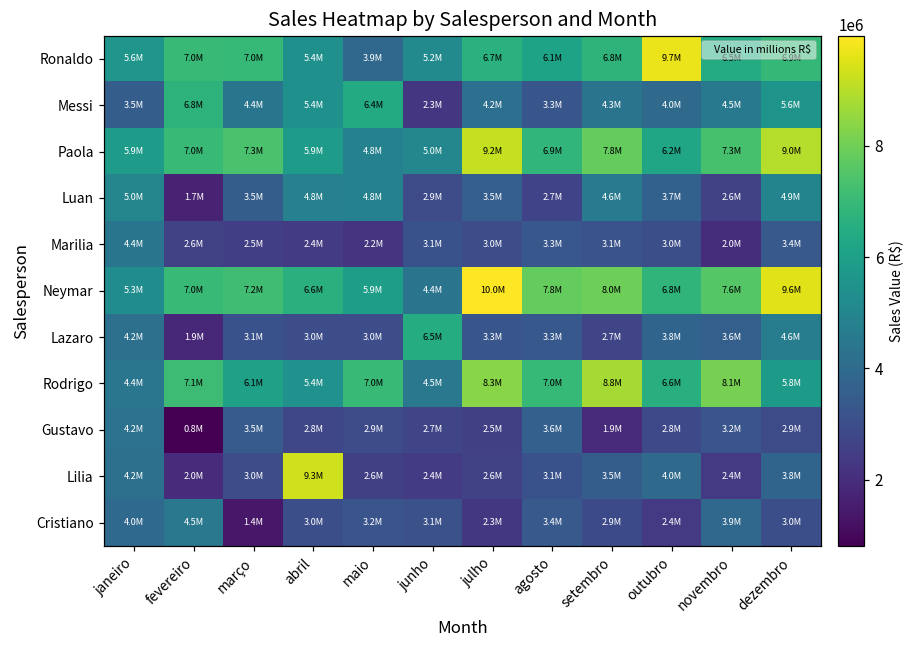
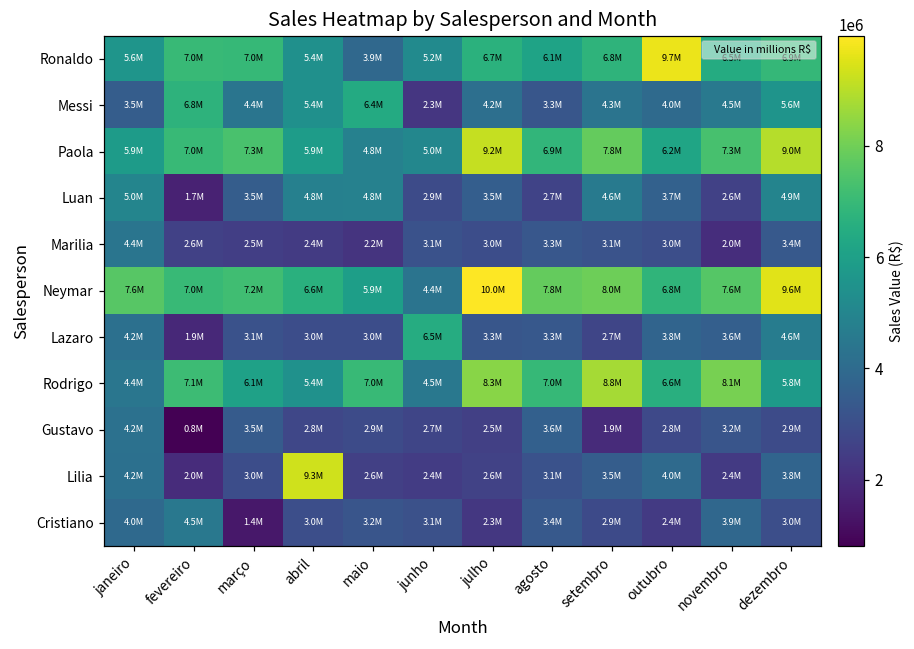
Neymar, janeiro: 5.3M -> 7.6M
